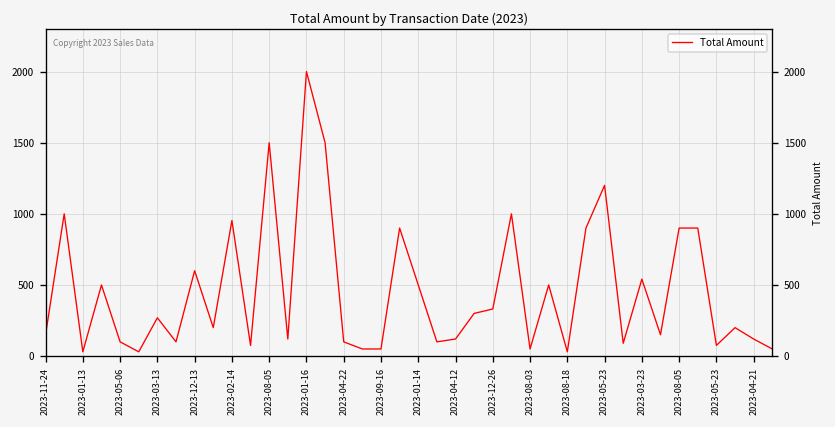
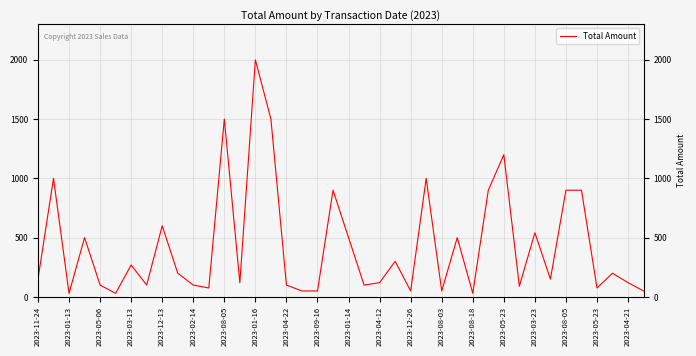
2023-02-14: 950 -> 100
2023-12-26: 330 -> 50
